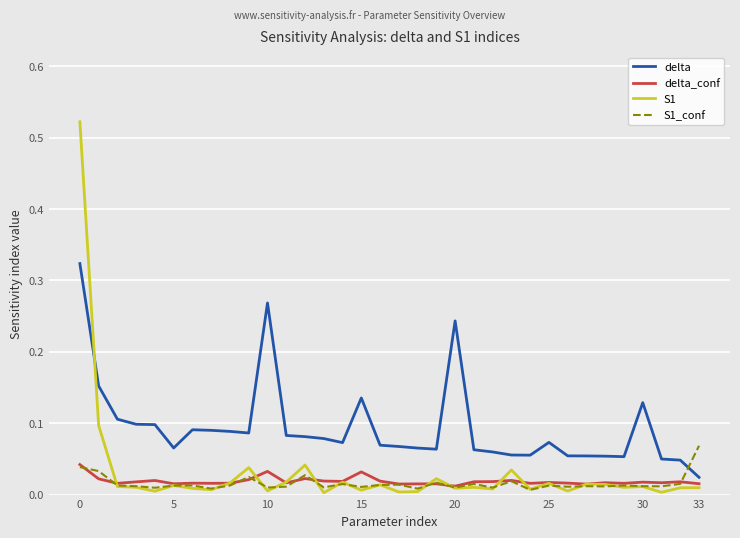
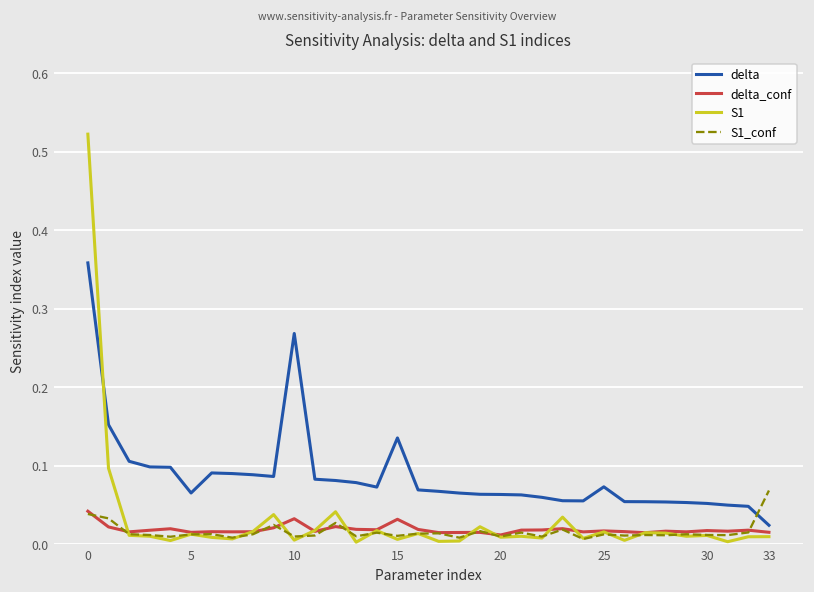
delta, 0: 0.32 -> 0.36
delta, 20: 0.24 -> 0.06
delta, 30: 0.13 -> 0.05
